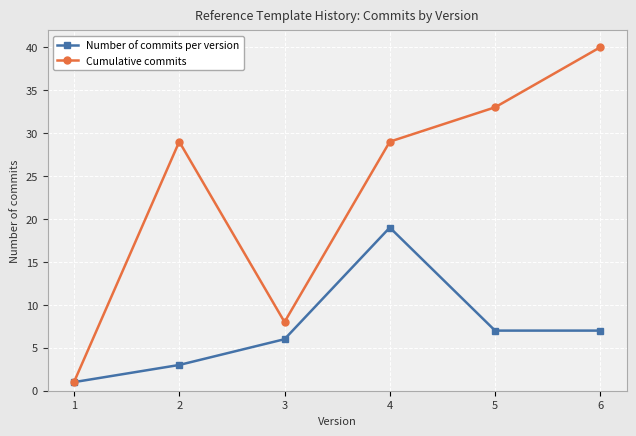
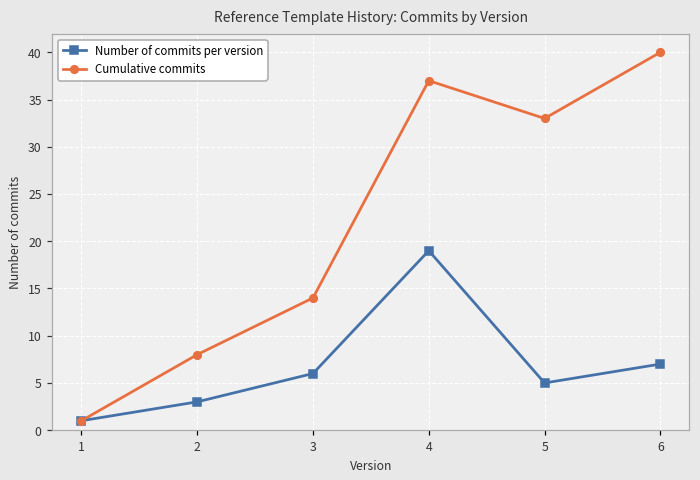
Cumulative commits, 2: 29 -> 8
Cumulative commits, 3: 8 -> 14
Cumulative commits, 4: 29 -> 37
Number of commits per version, 5: 7 -> 5
